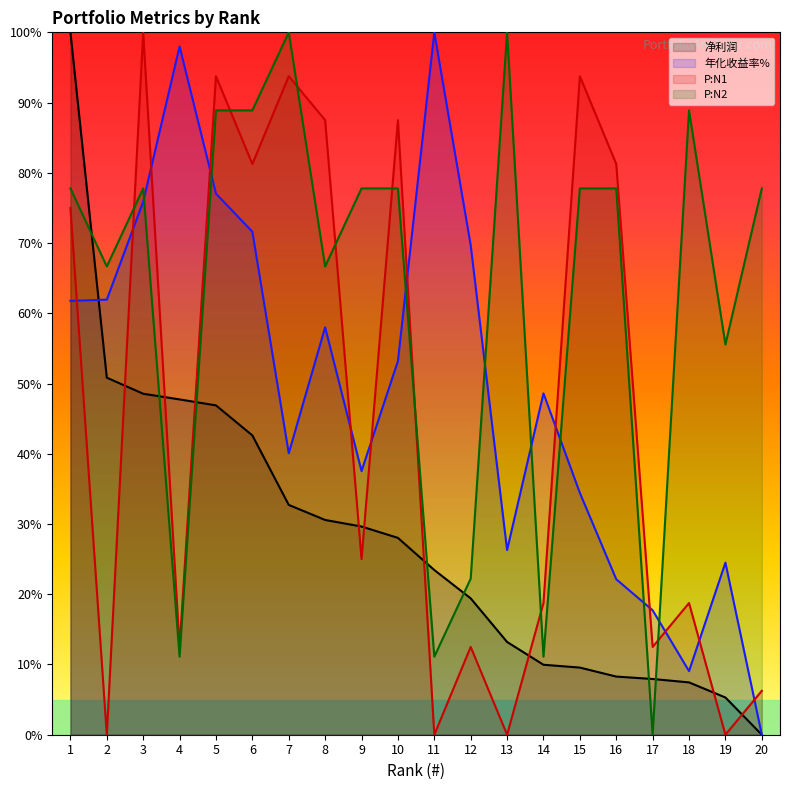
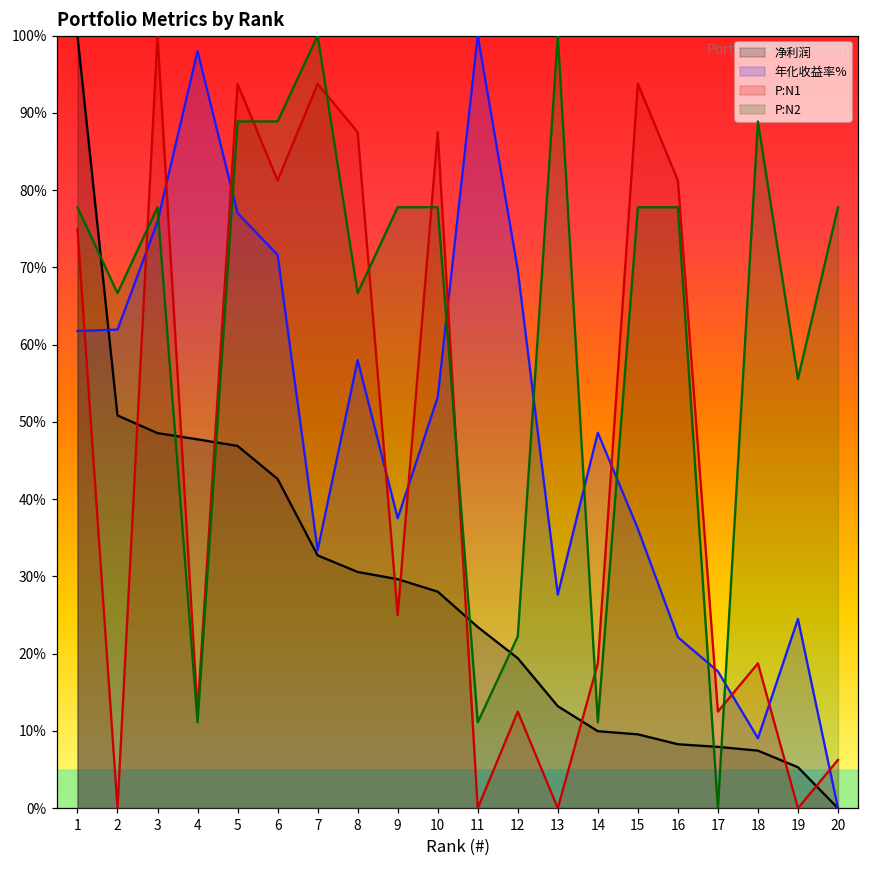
年化收益率%, 7: 40% -> 33%
年化收益率%, 13: 26% -> 28%
年化收益率%, 15: 34% -> 36%
